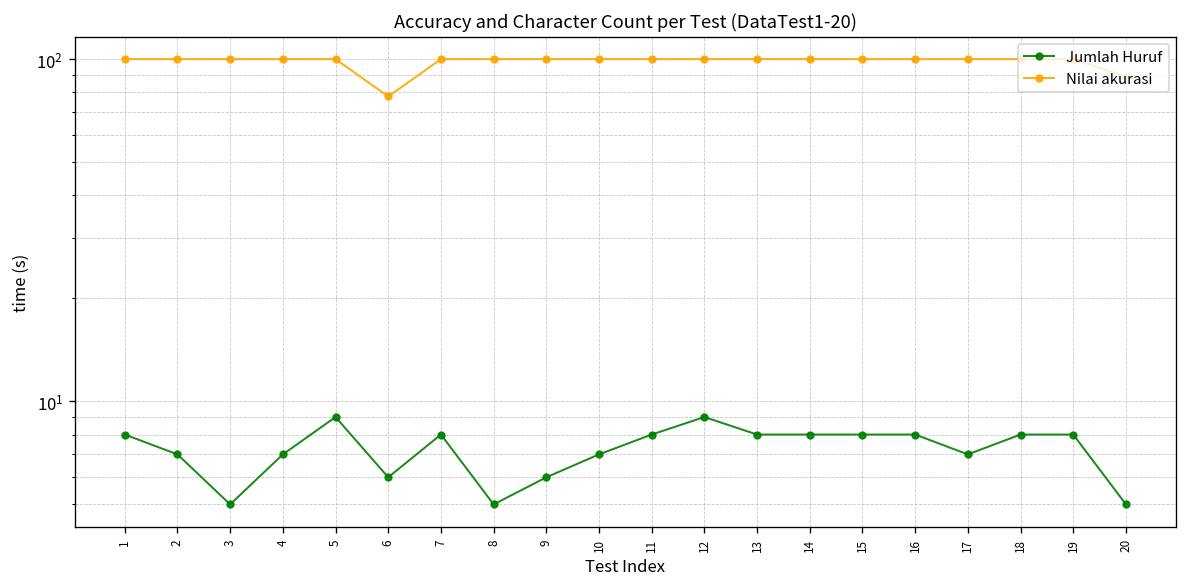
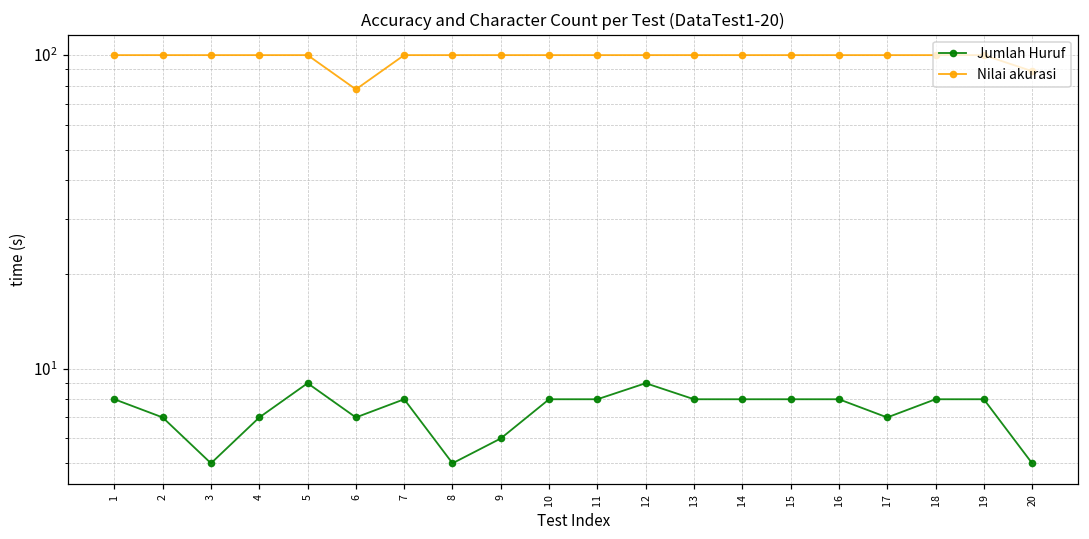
Jumlah Huruf, 6: 6 -> 7
Jumlah Huruf, 10: 7 -> 8
